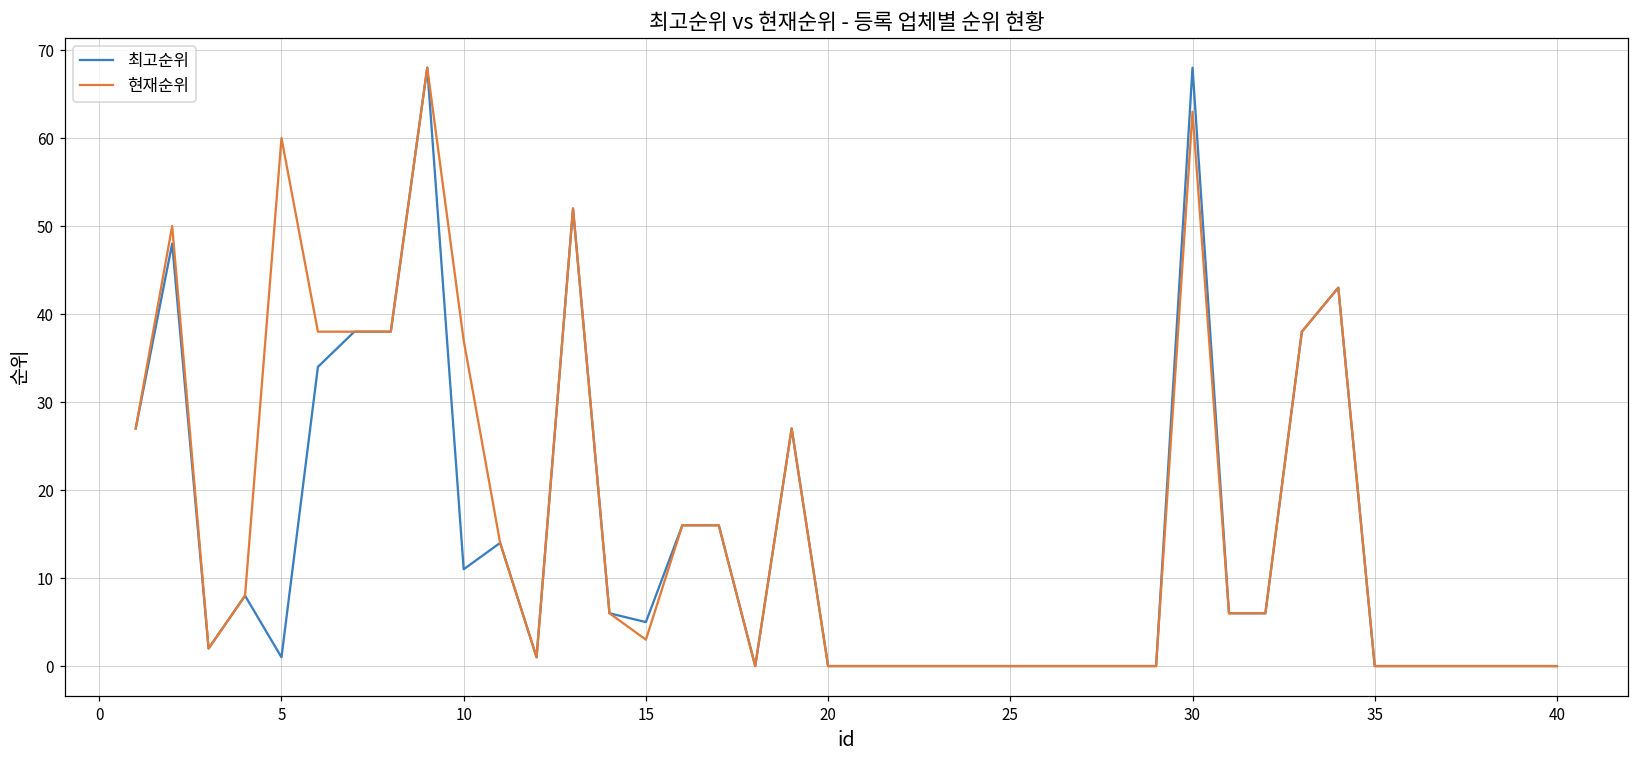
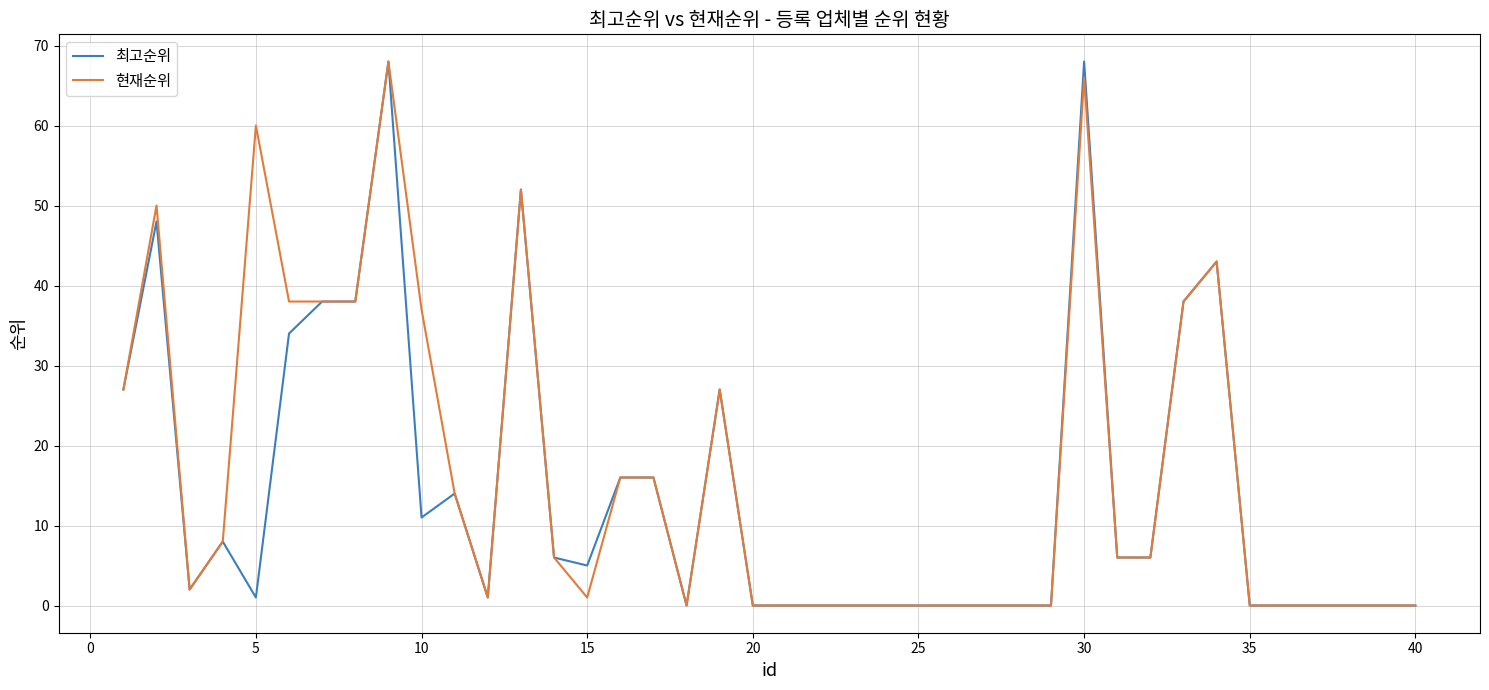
현재순위, 15: 3 -> 1
현재순위, 30: 63 -> 66
